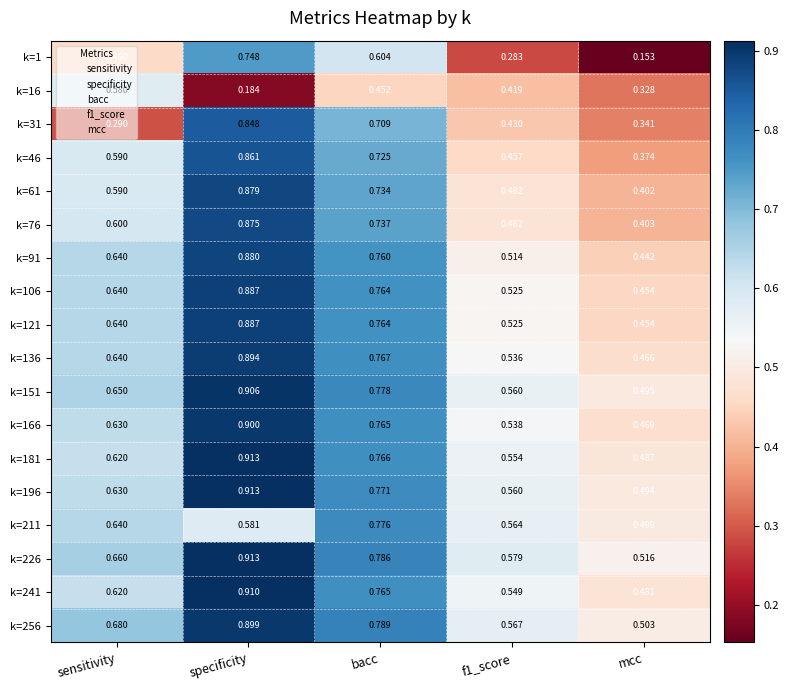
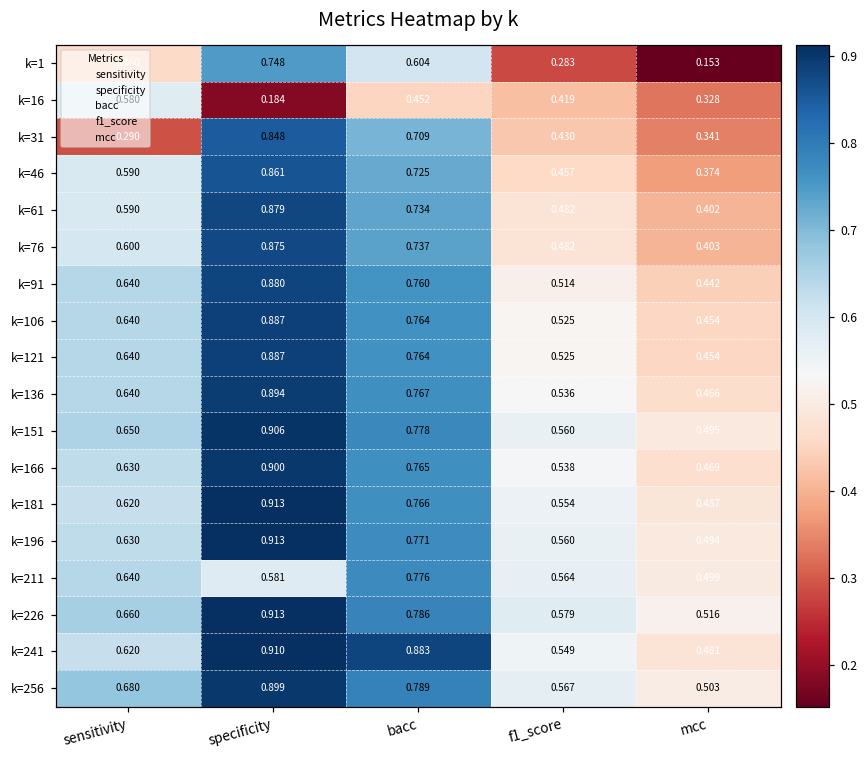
k=241, bacc: 0.765 -> 0.883
